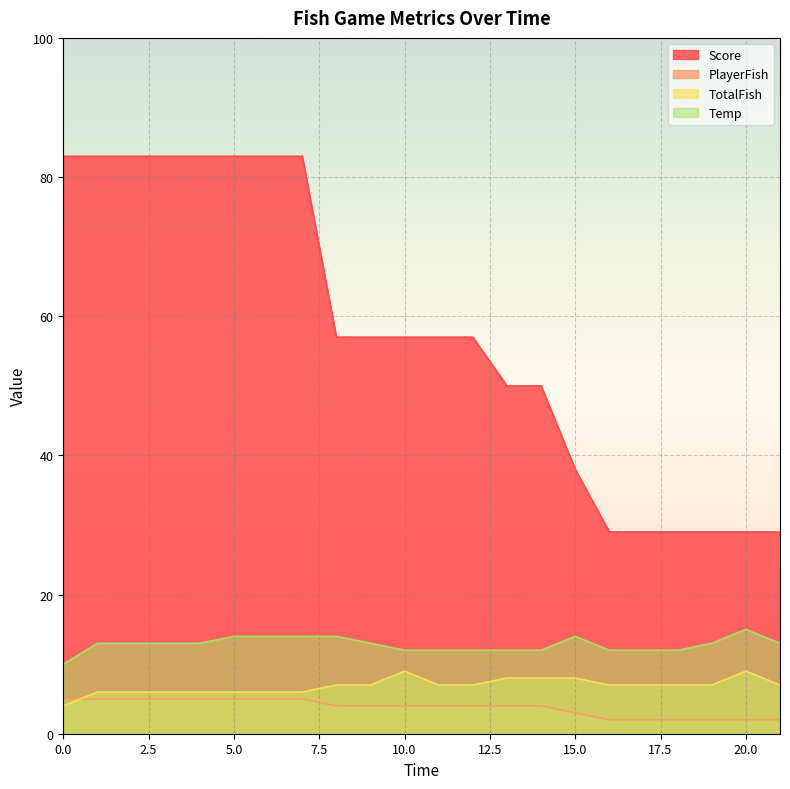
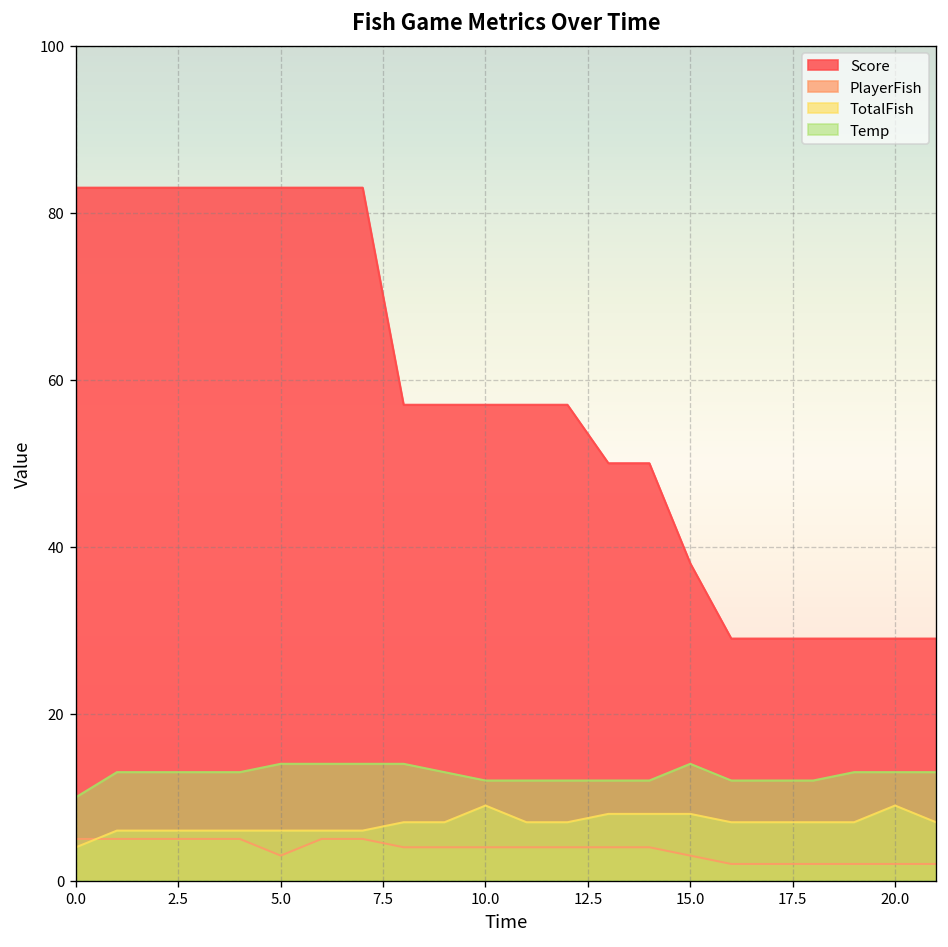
PlayerFish, 5.0: 5 -> 3
Temp, 20.0: 15 -> 13
